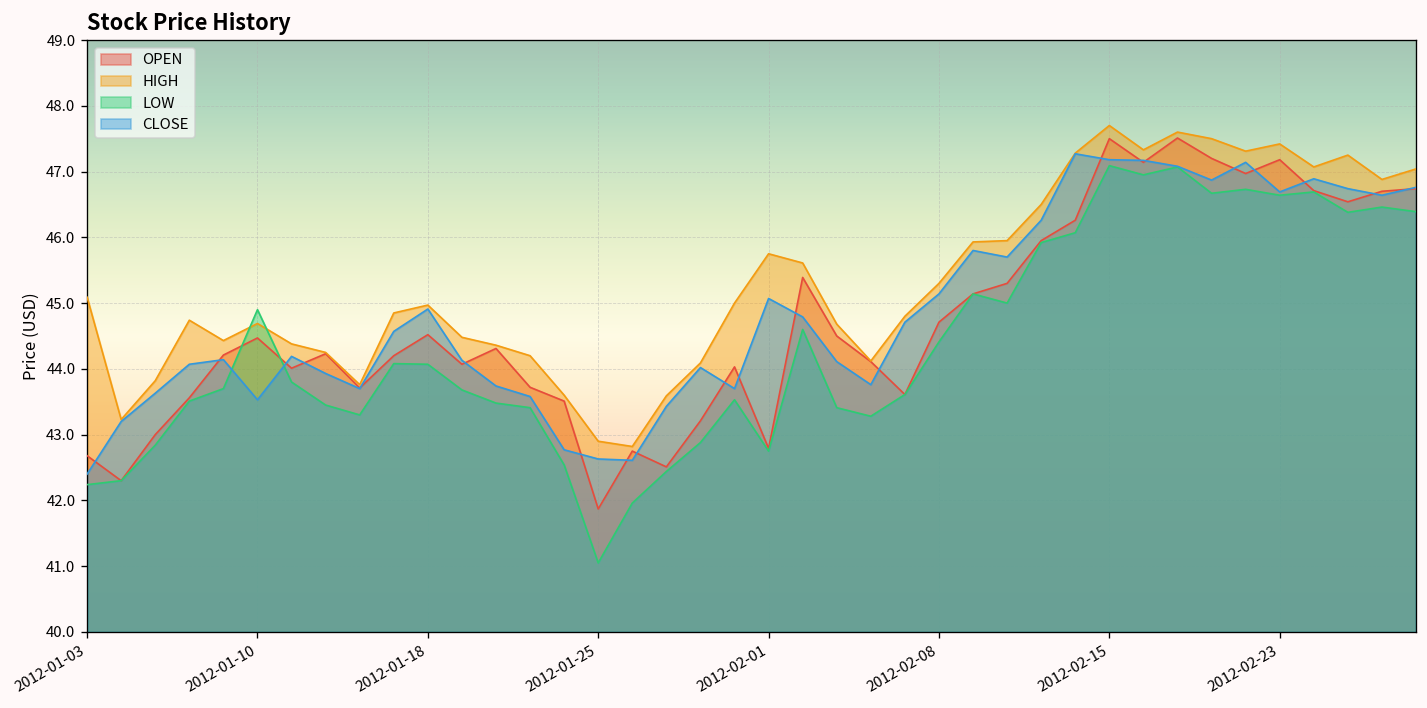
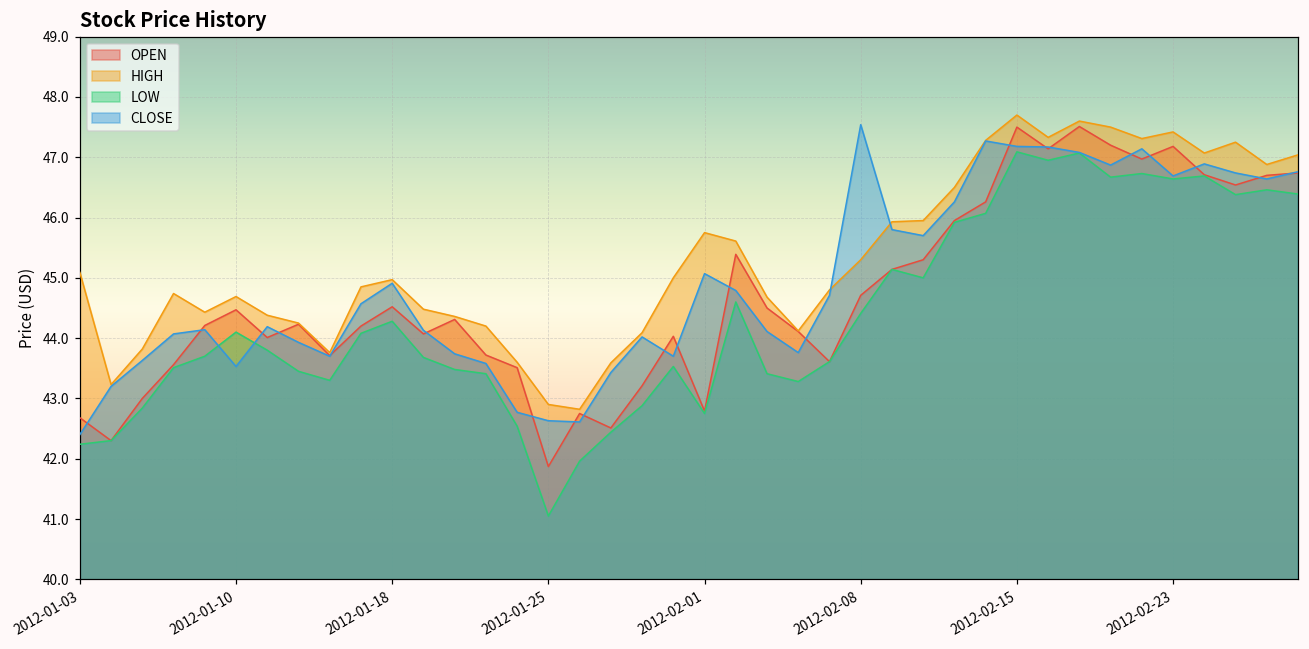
LOW, 2012-01-10: 44.9 -> 44.1
LOW, 2012-01-18: 44.1 -> 44.3
CLOSE, 2012-02-08: 45.1 -> 47.5
